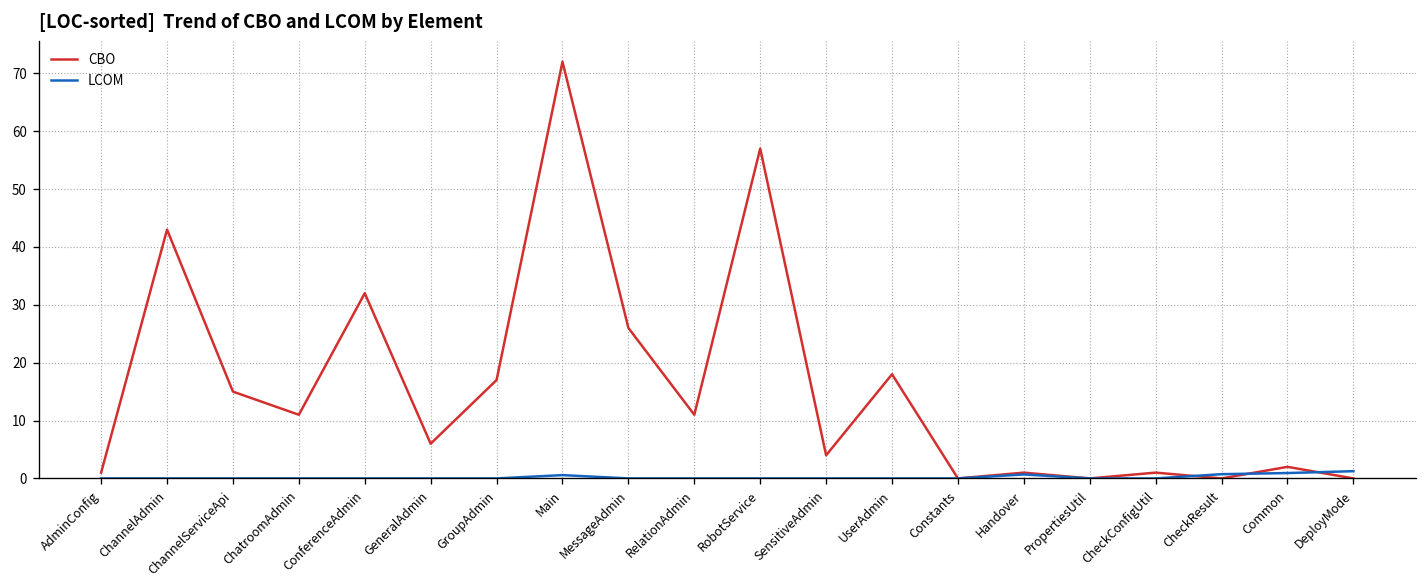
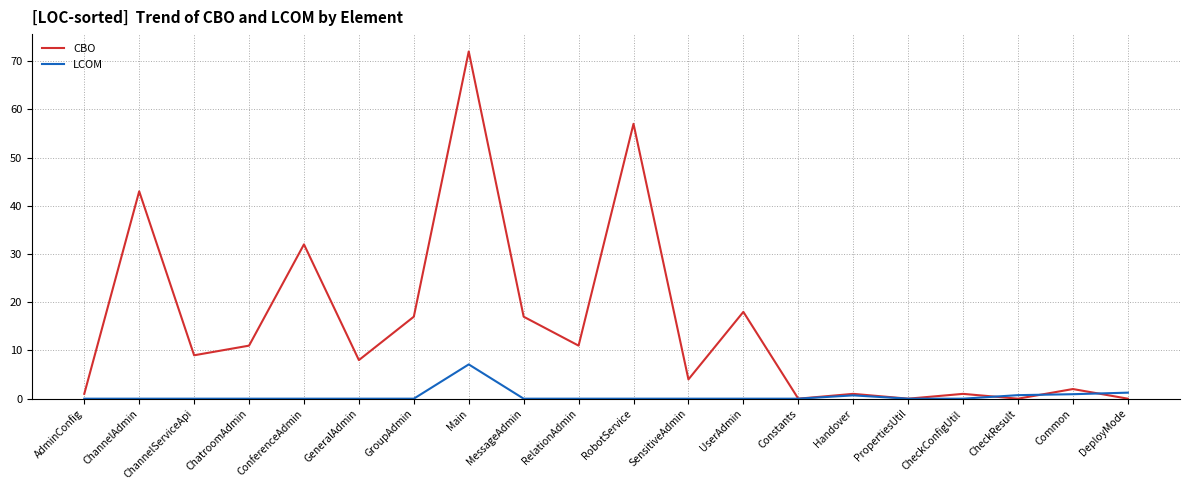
CBO, ChannelServiceApi: 15 -> 9
CBO, GeneralAdmin: 6 -> 8
LCOM, Main: 1 -> 7
CBO, MessageAdmin: 26 -> 17
